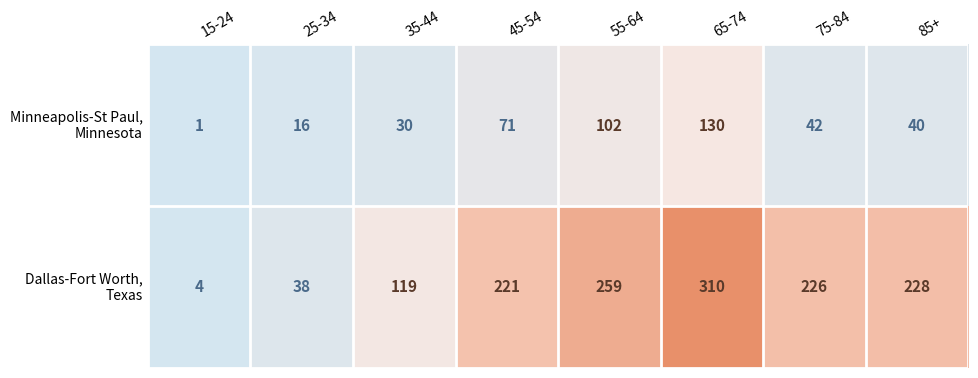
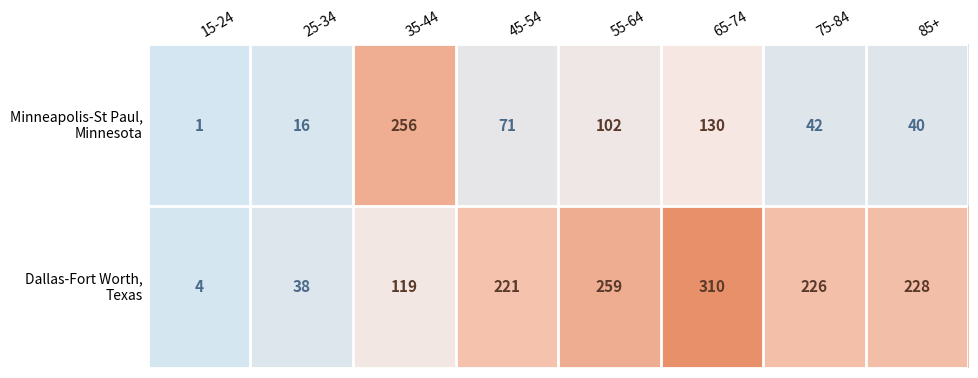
Minneapolis-St Paul, Minnesota, 35-44: 30 -> 256
